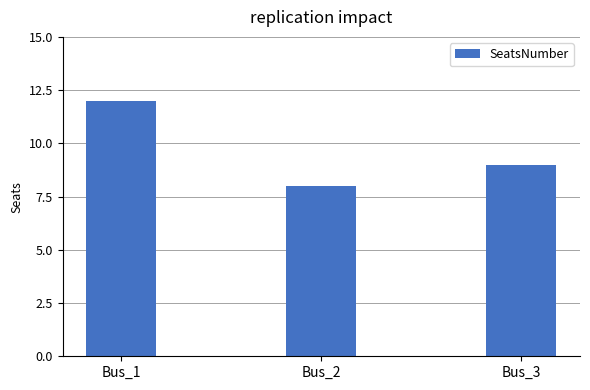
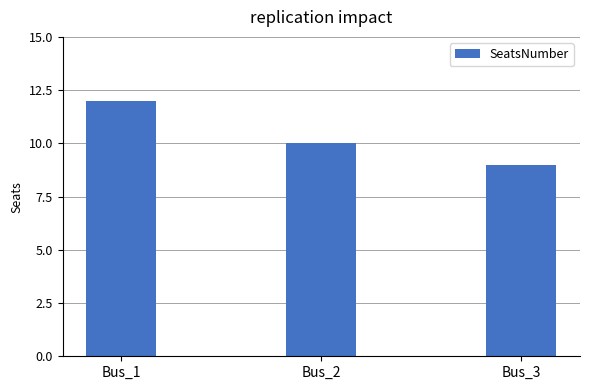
Bus_2: 8 -> 10
